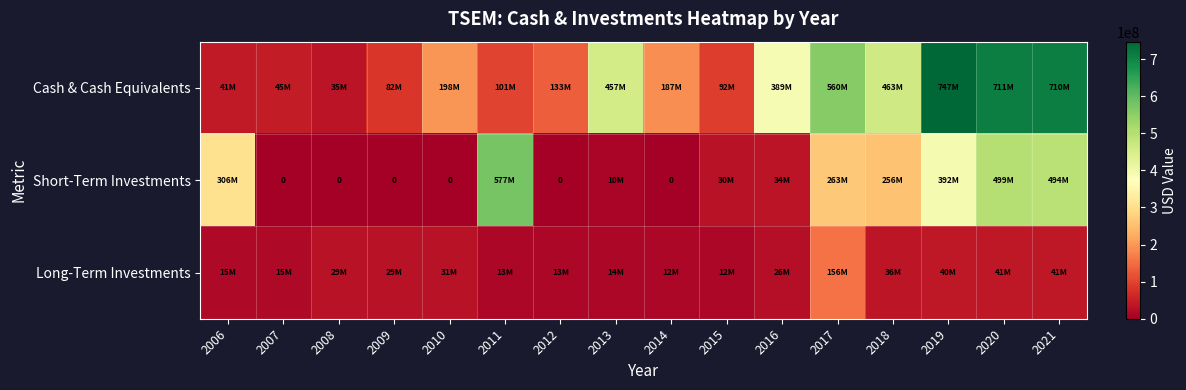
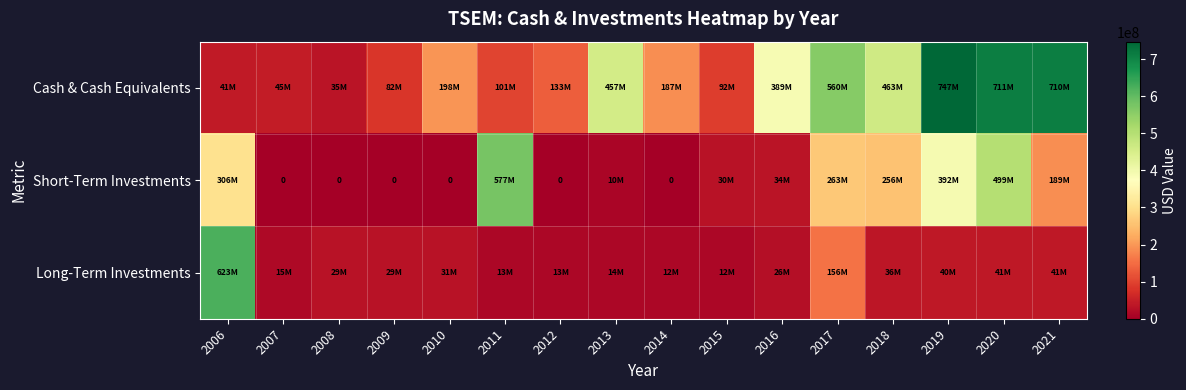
Short-Term Investments, 2021: 494M -> 189M
Long-Term Investments, 2006: 15M -> 623M
